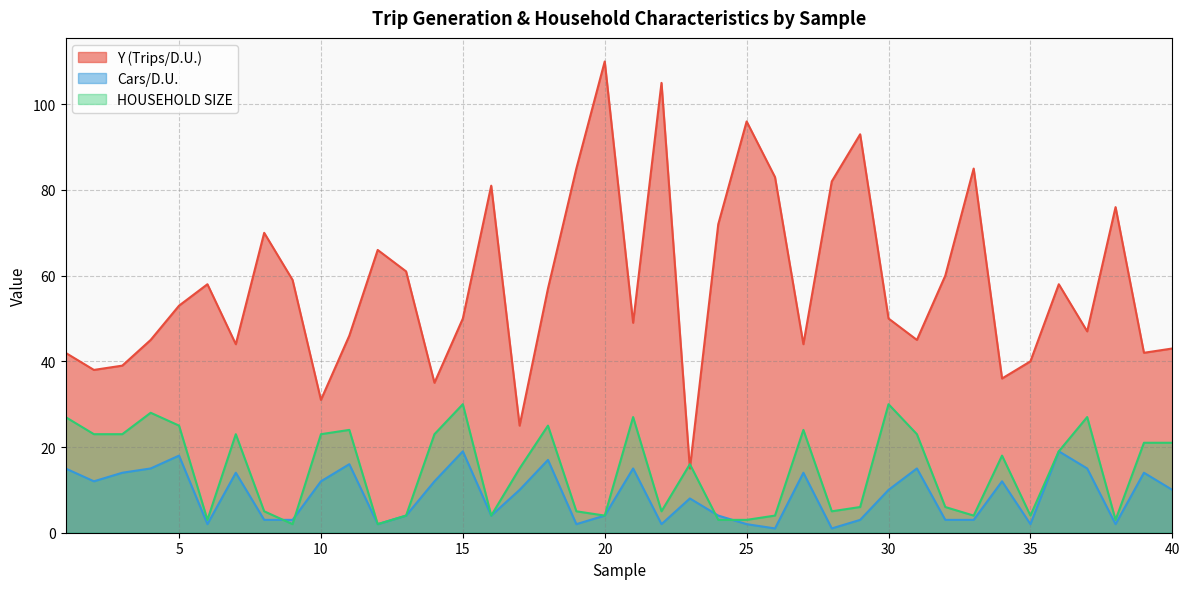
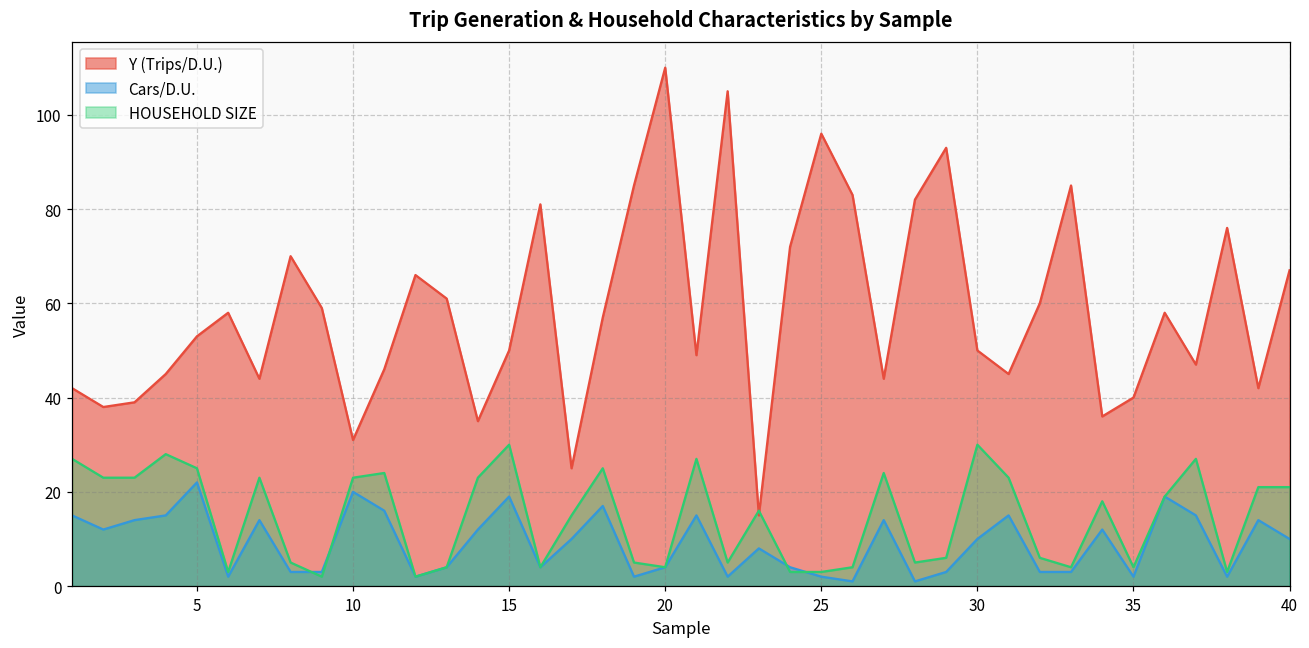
Cars/D.U., 5: 18 -> 22
Cars/D.U., 10: 12 -> 20
Y (Trips/D.U.), 40: 43 -> 67
